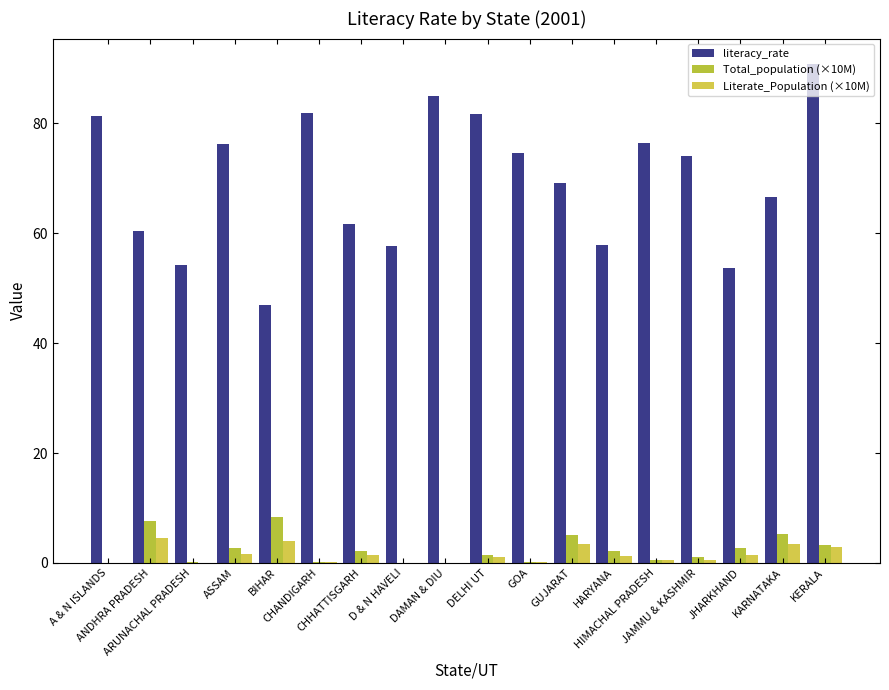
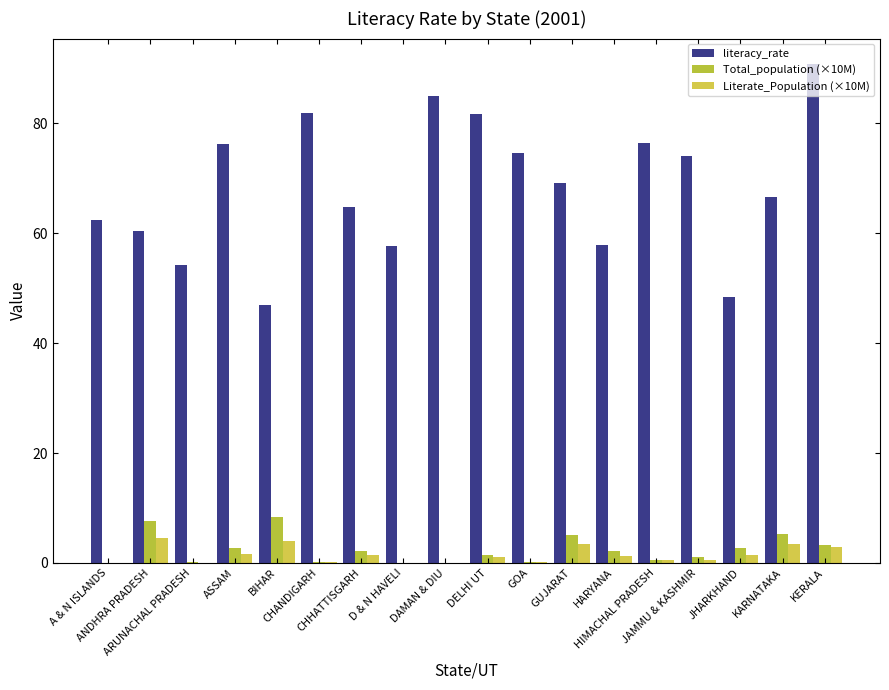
literacy_rate, A & N ISLANDS: 81 -> 63
literacy_rate, CHHATTISGARH: 62 -> 65
literacy_rate, JHARKHAND: 54 -> 48
